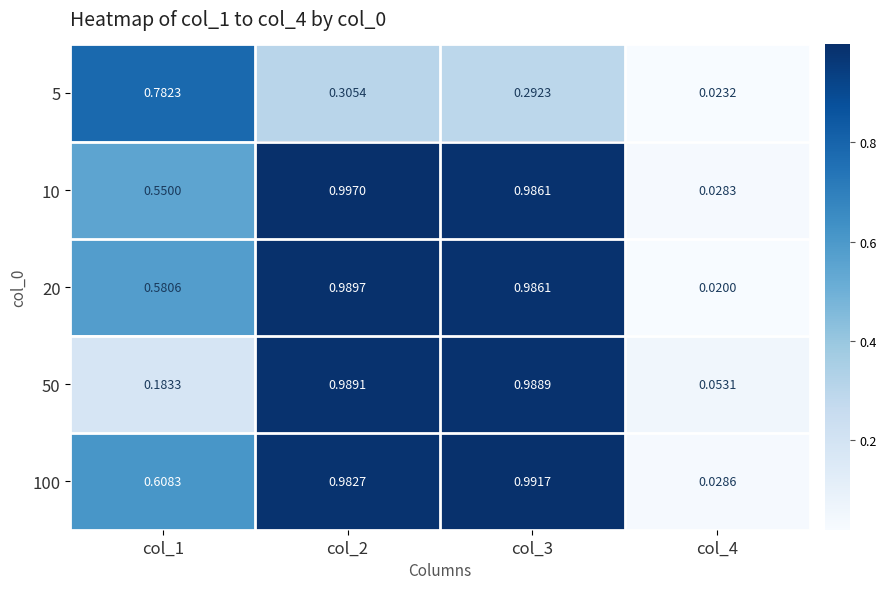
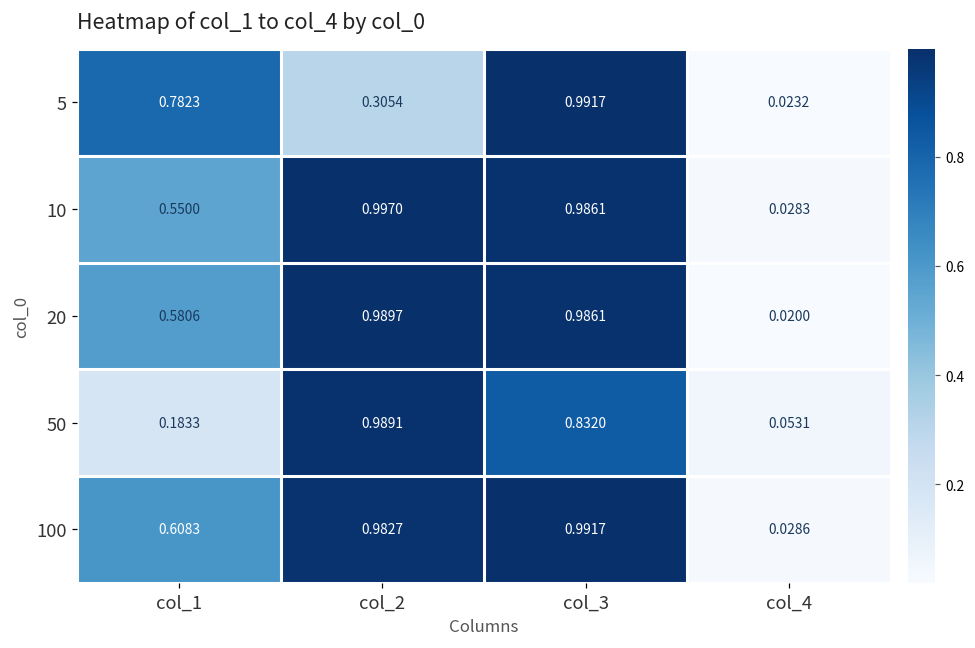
5, col_3: 0.2923 -> 0.9917
50, col_3: 0.9889 -> 0.8320
